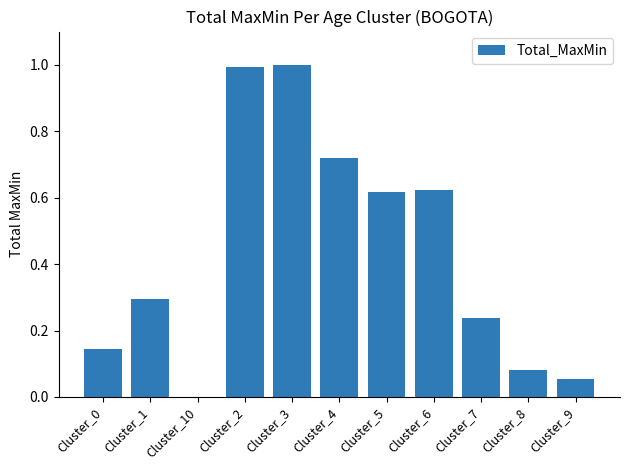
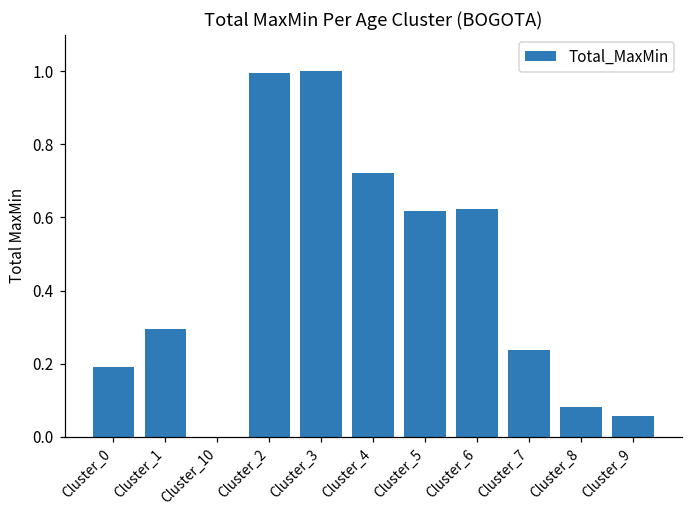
Cluster_0: 0.14 -> 0.19
